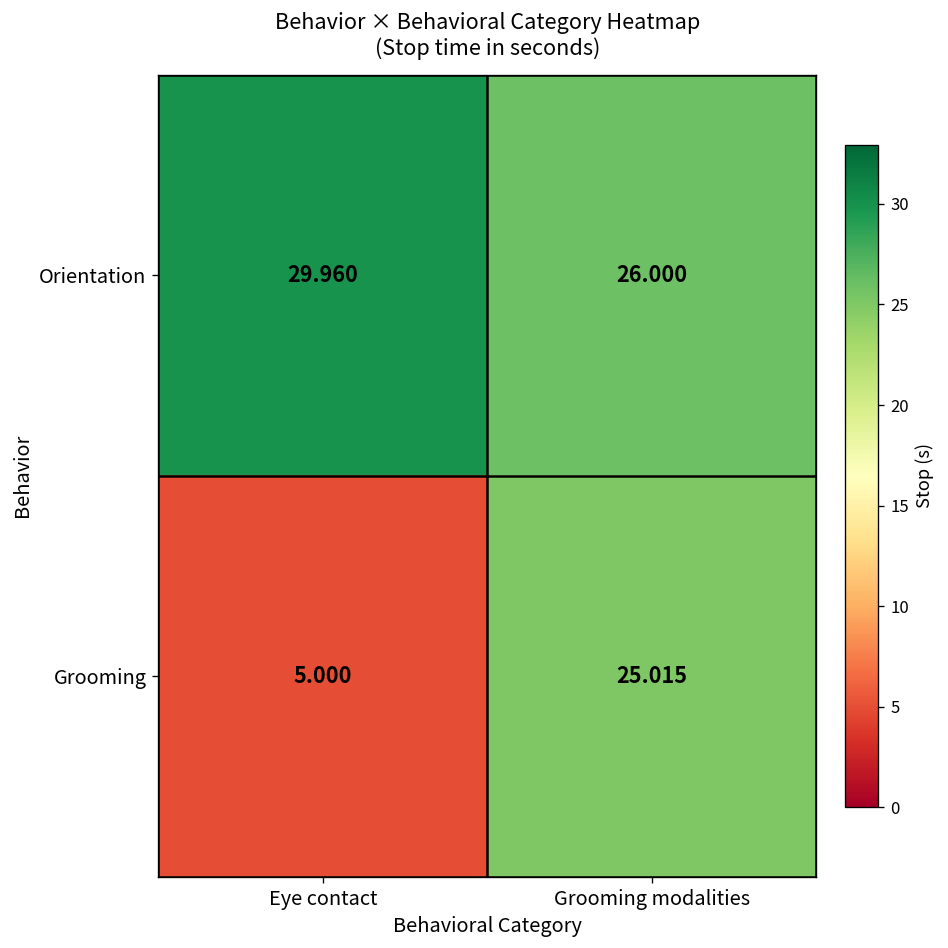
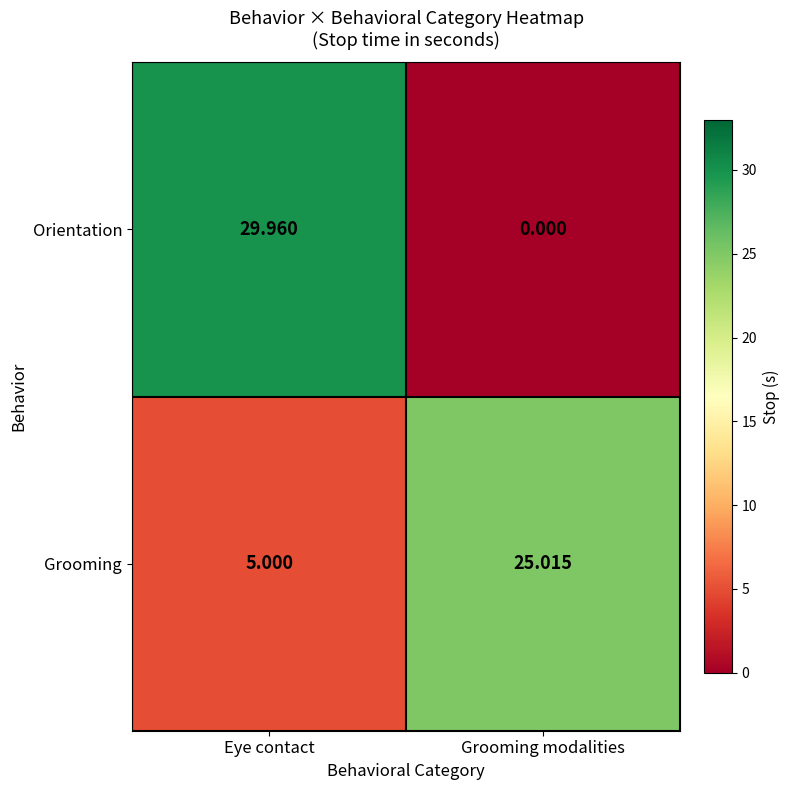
Orientation, Grooming modalities: 26.000 -> 0.000
